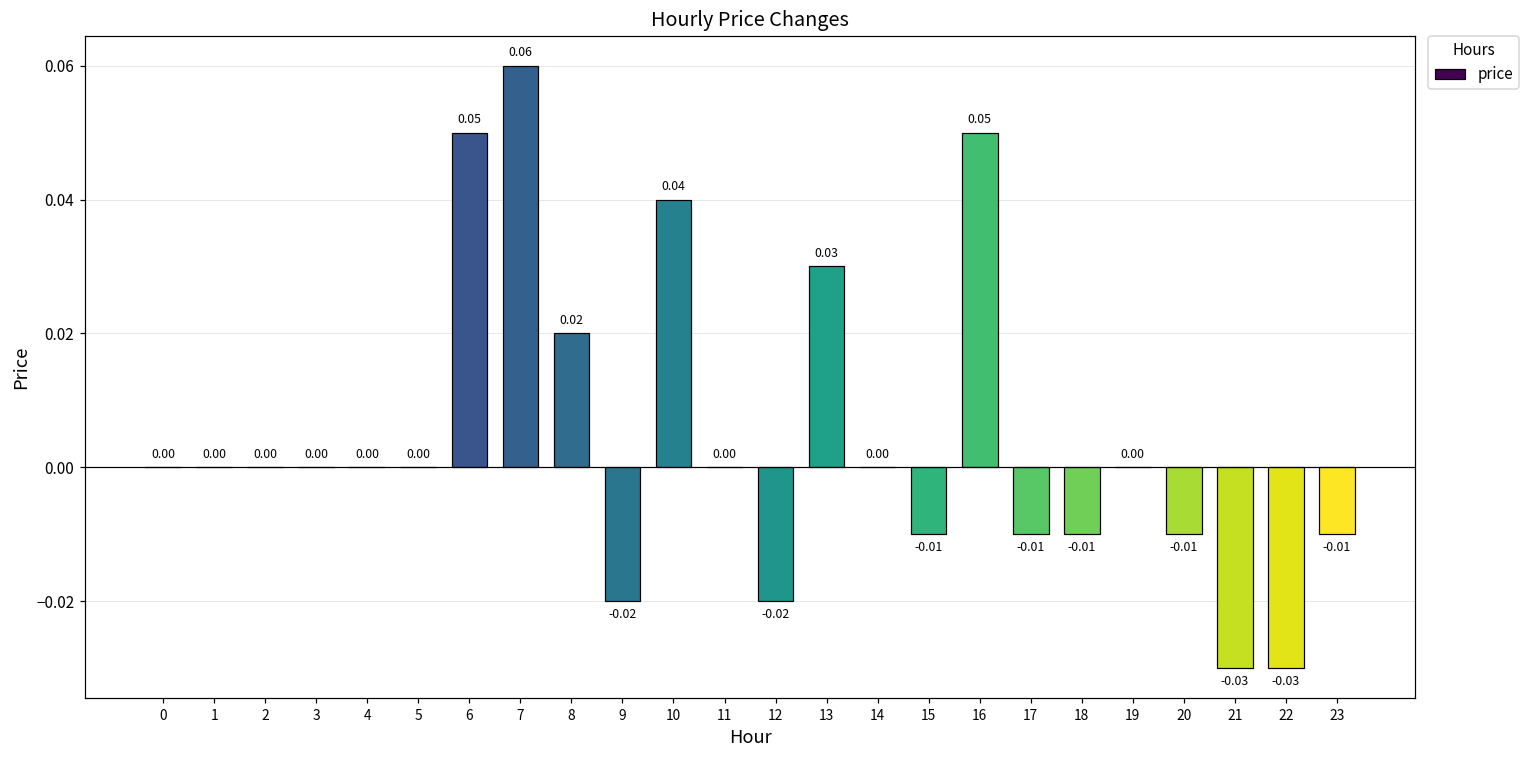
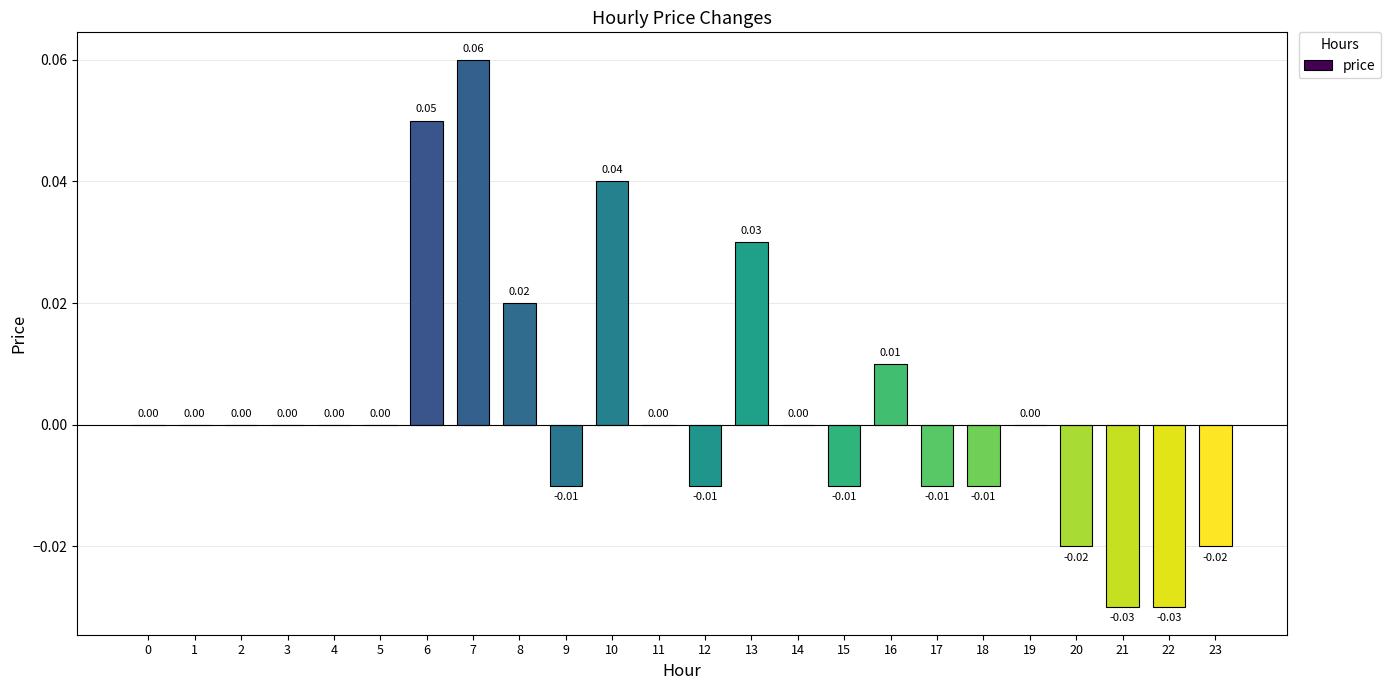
9: -0.02 -> -0.01
12: -0.02 -> -0.01
16: 0.05 -> 0.01
20: -0.01 -> -0.02
23: -0.01 -> -0.02
